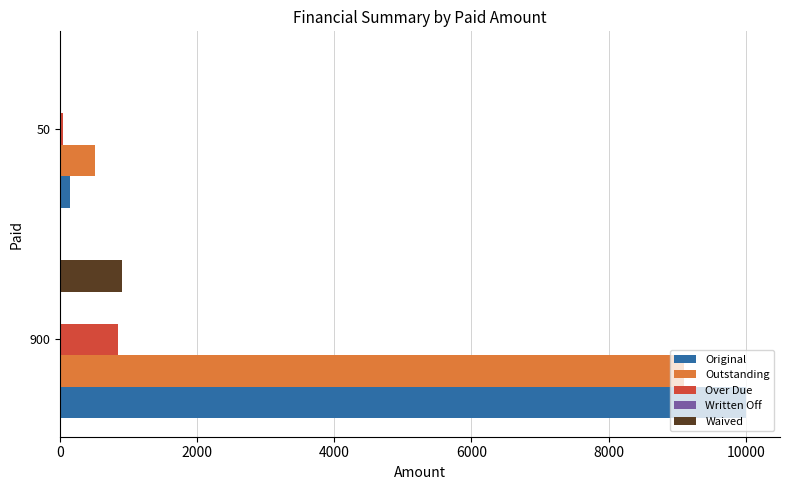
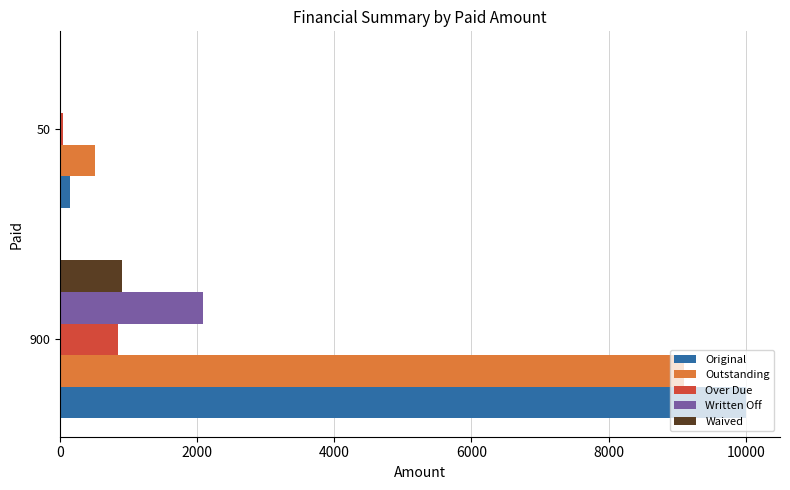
Written Off, 900: 0 -> 2100
